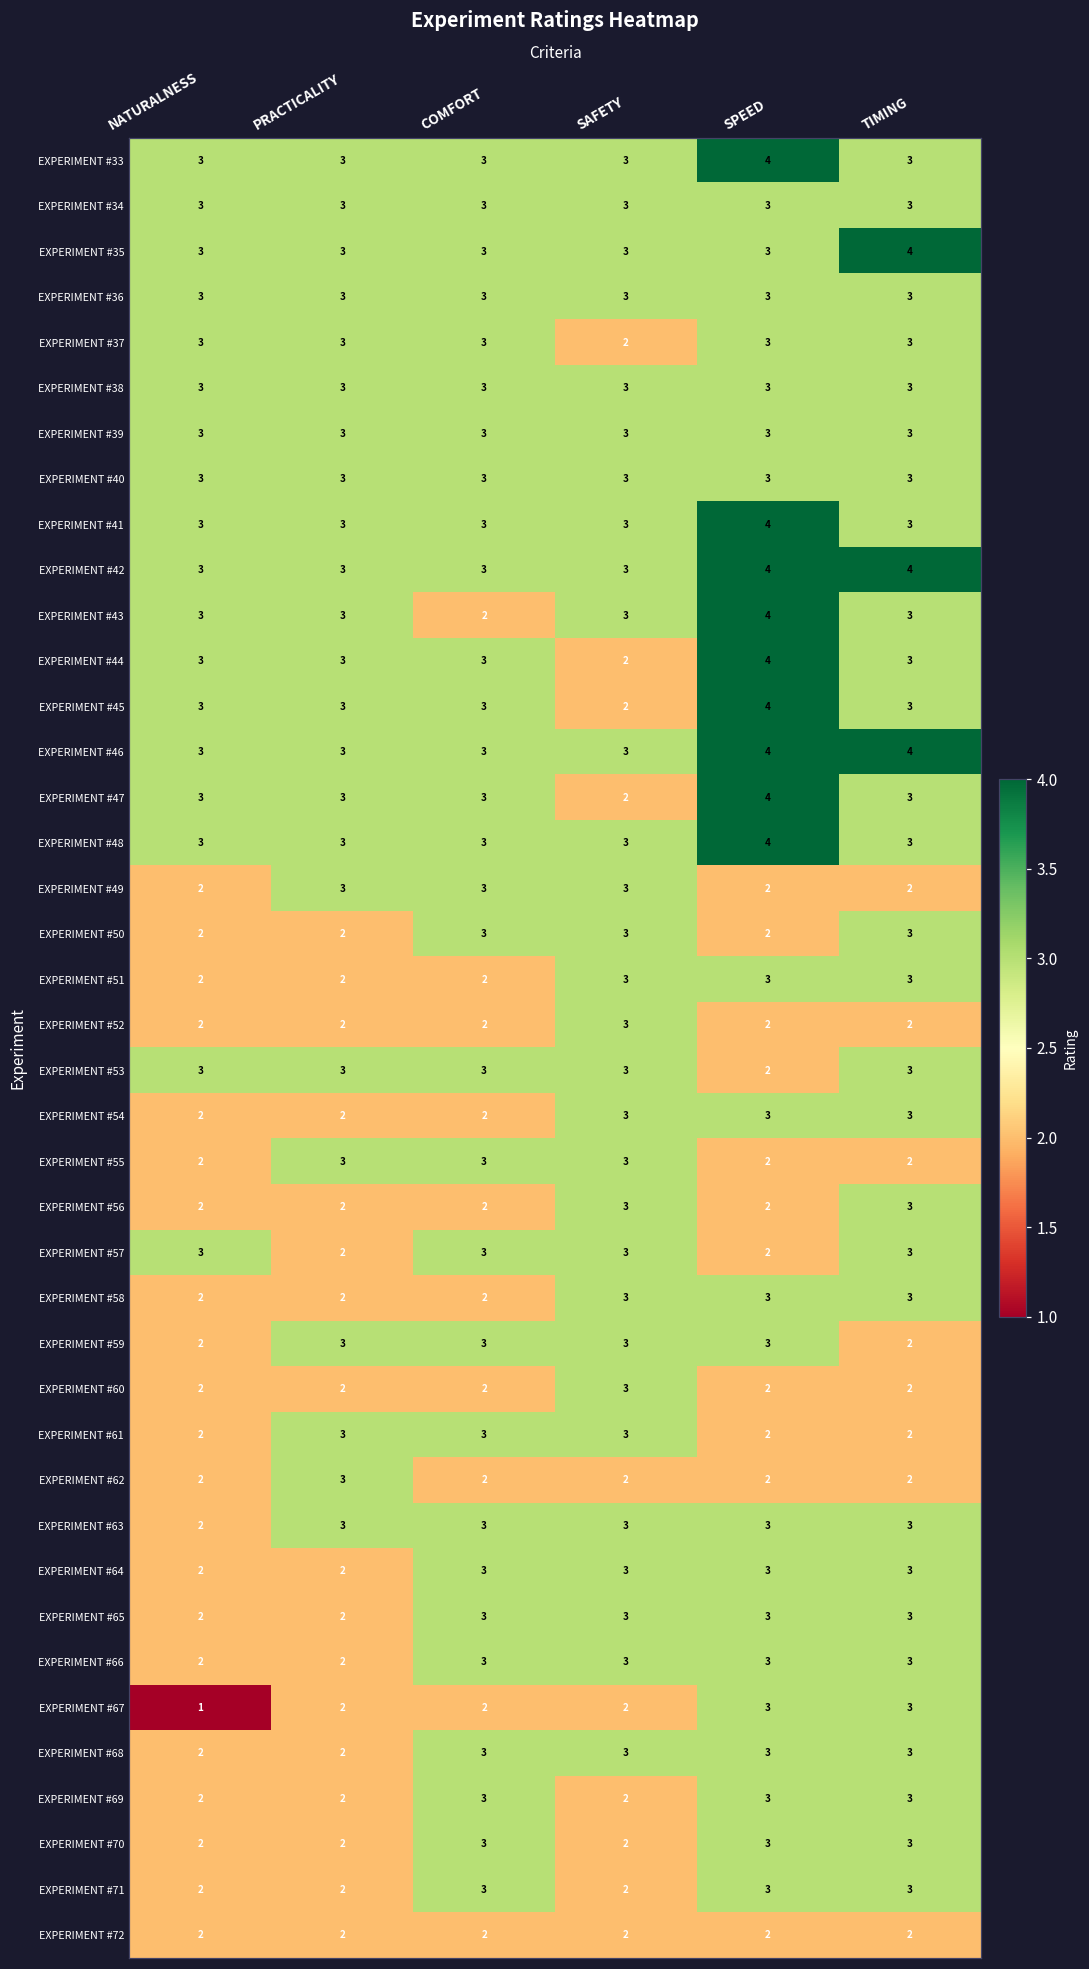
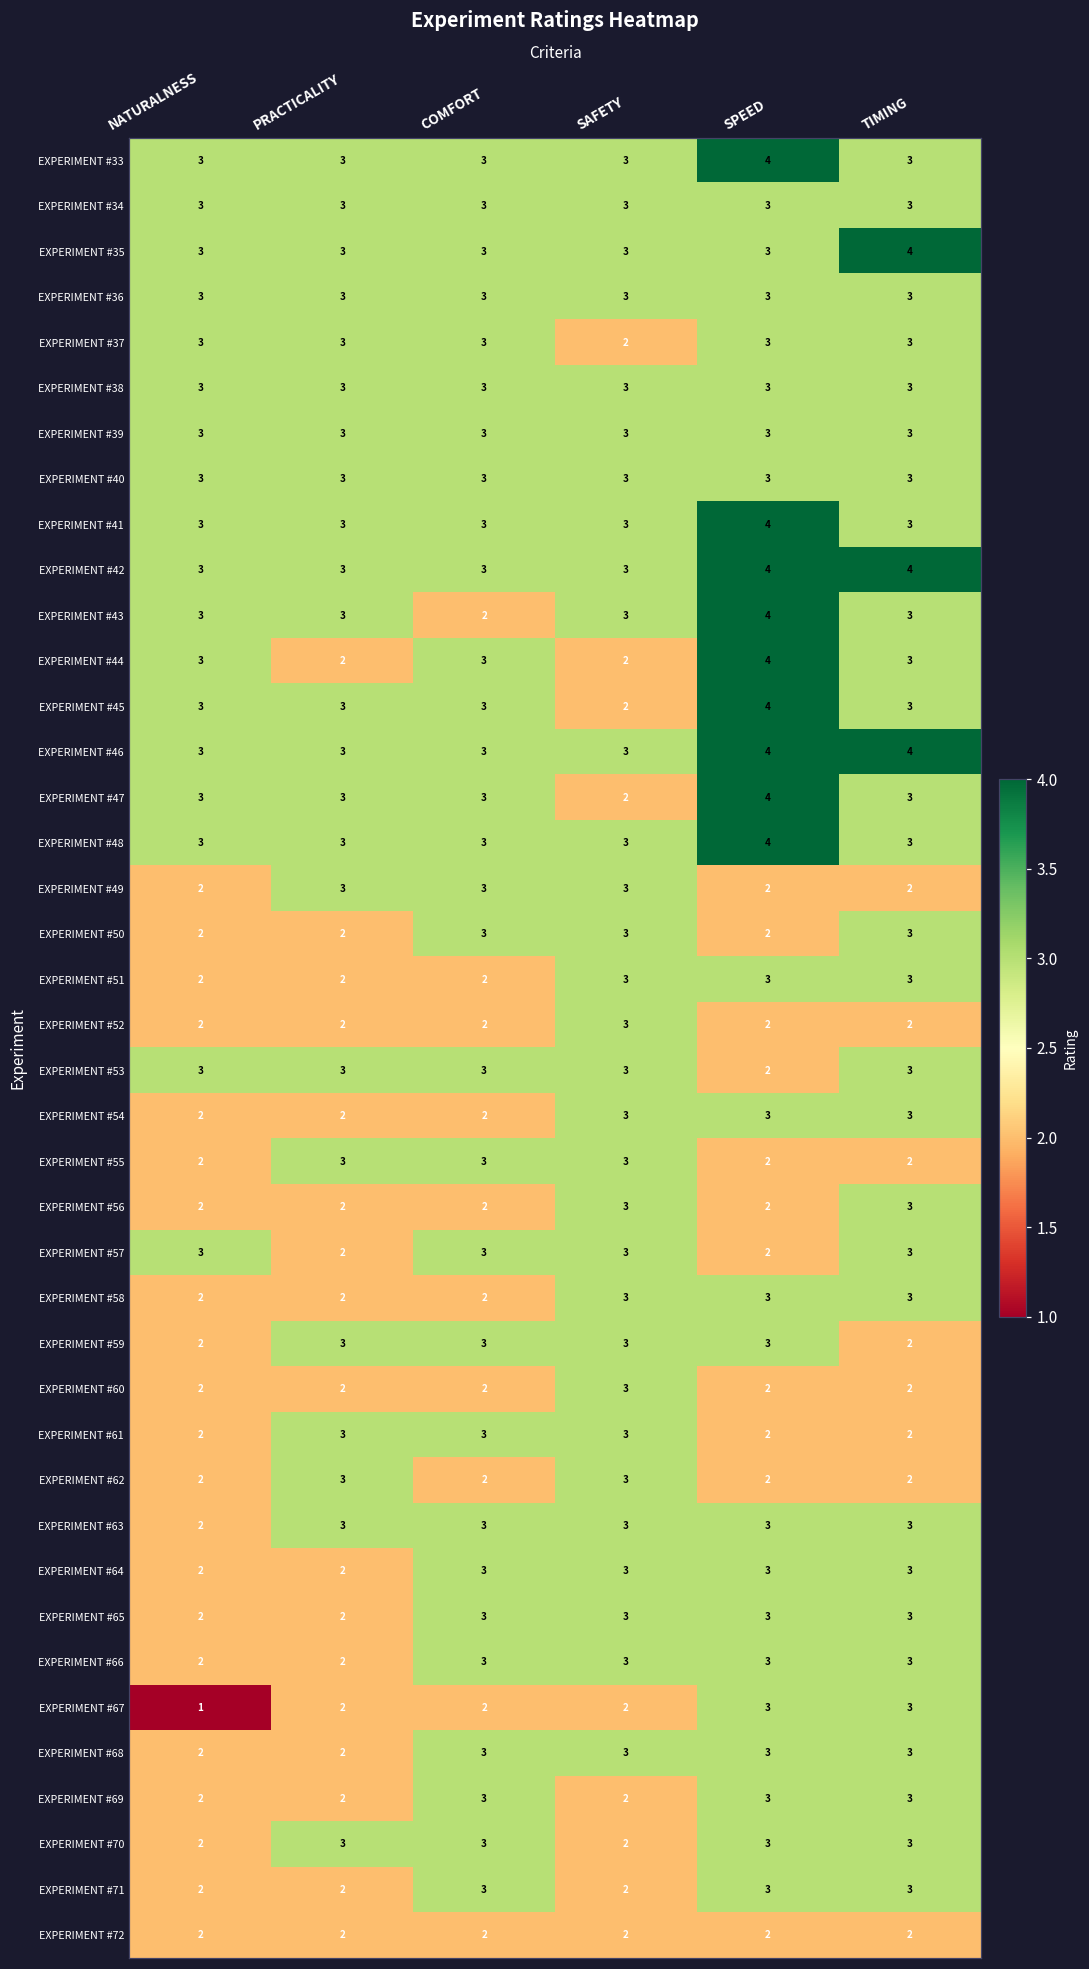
EXPERIMENT #44, PRACTICALITY: 3 -> 2
EXPERIMENT #62, SAFETY: 2 -> 3
EXPERIMENT #70, PRACTICALITY: 2 -> 3
